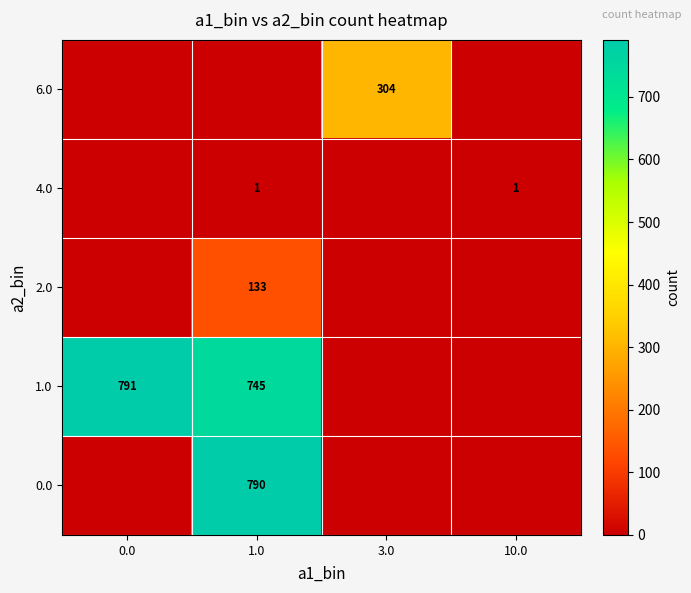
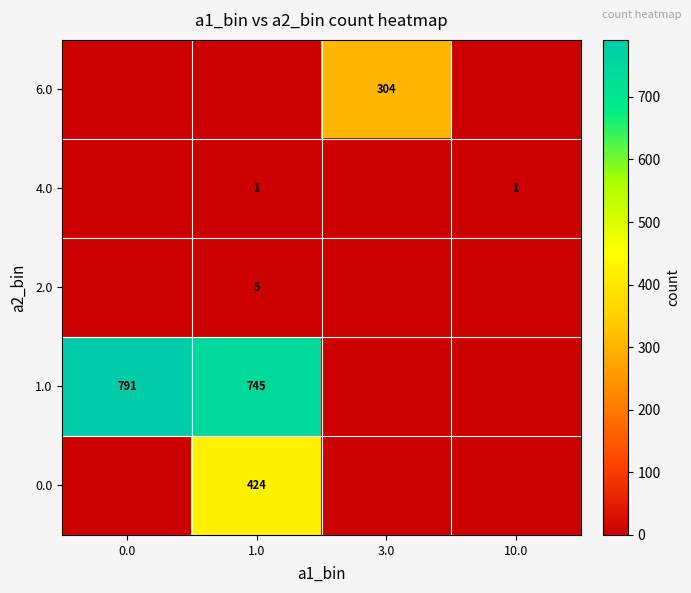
2.0, 1.0: 133 -> 5
0.0, 1.0: 790 -> 424
